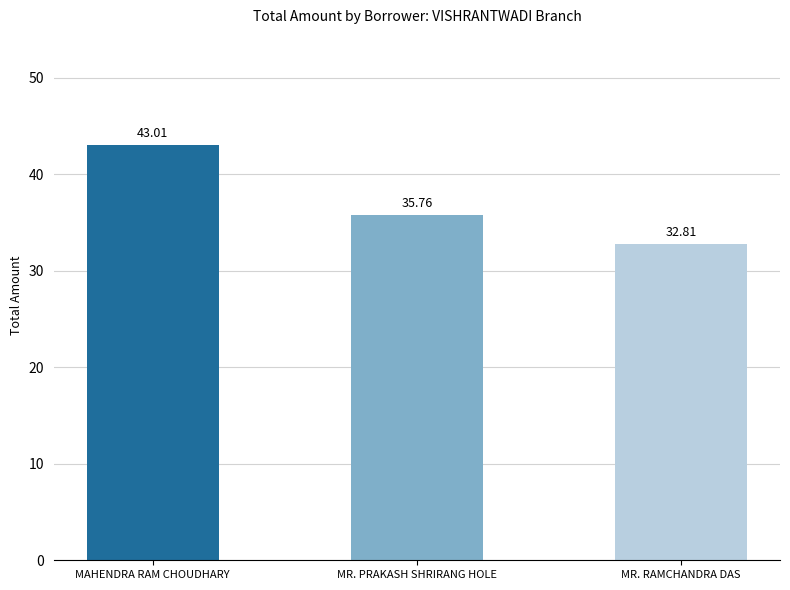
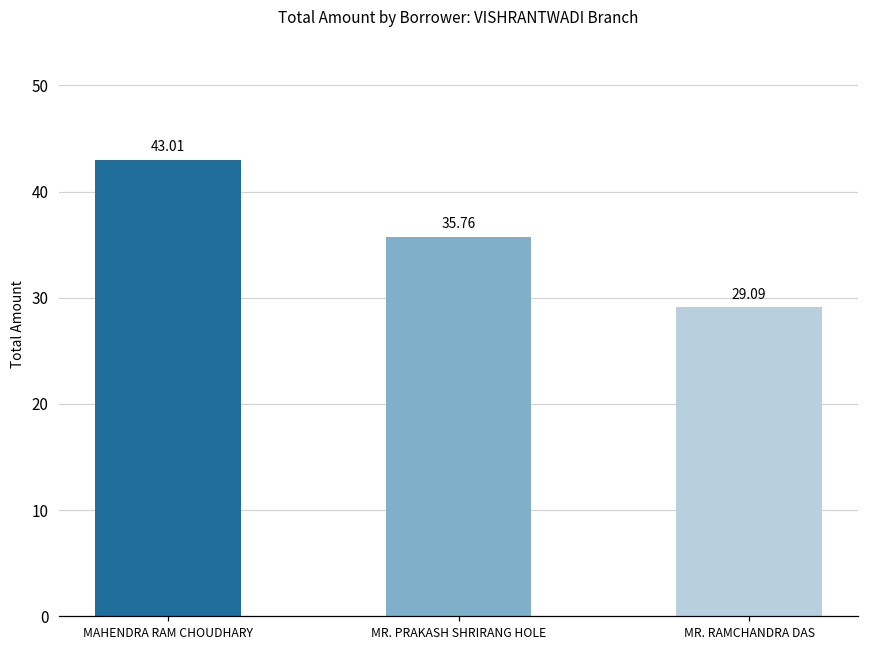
MR. RAMCHANDRA DAS: 32.81 -> 29.09
